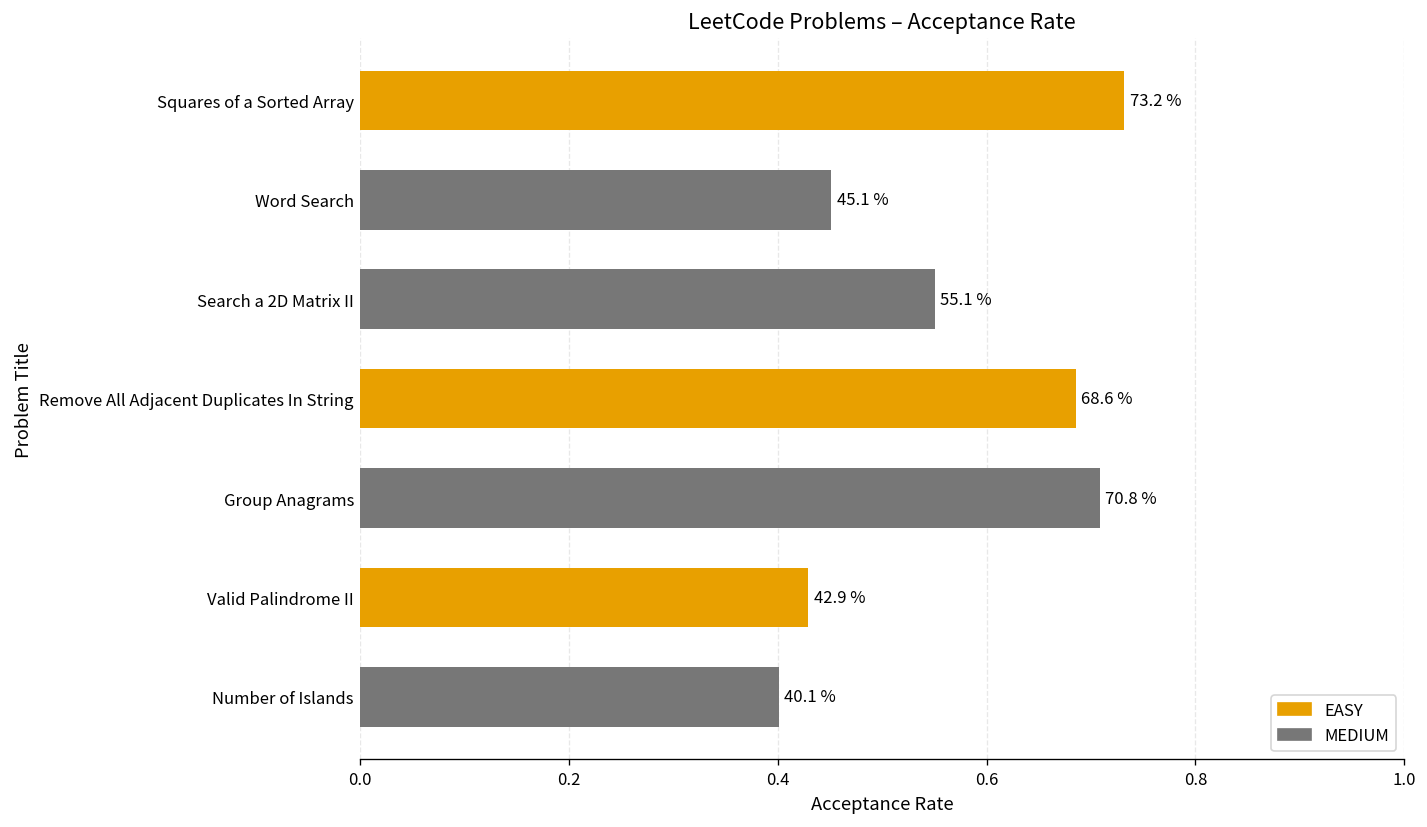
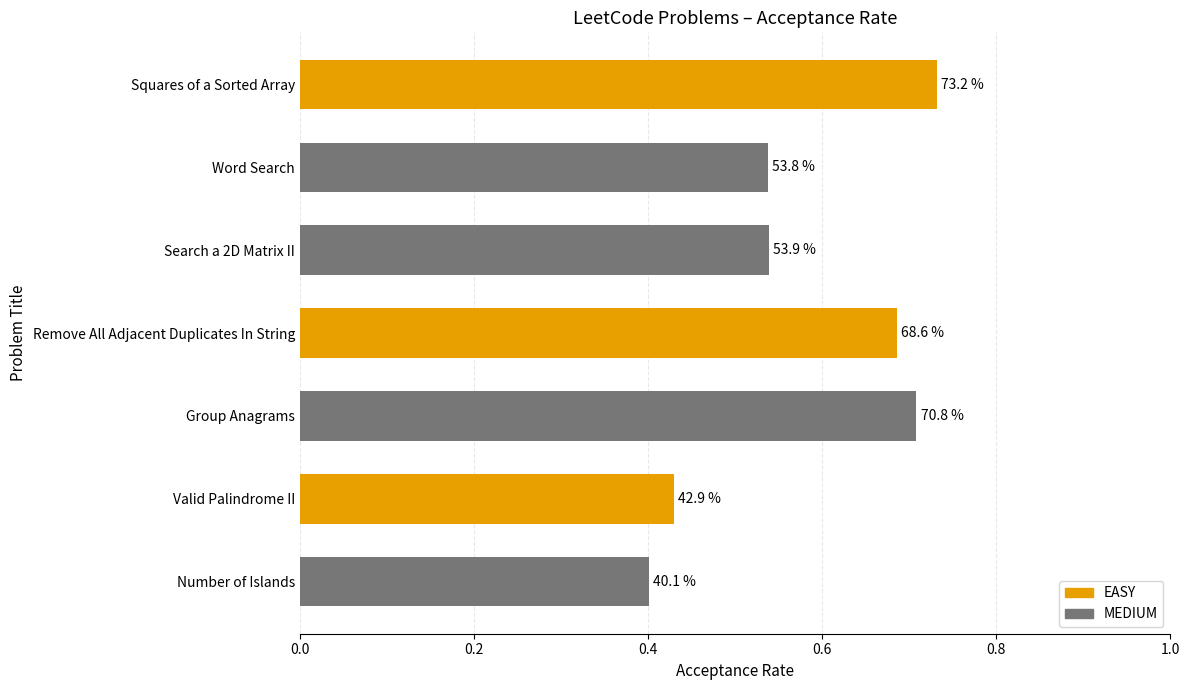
Word Search: 45.1 % -> 53.8 %
Search a 2D Matrix II: 55.1 % -> 53.9 %
